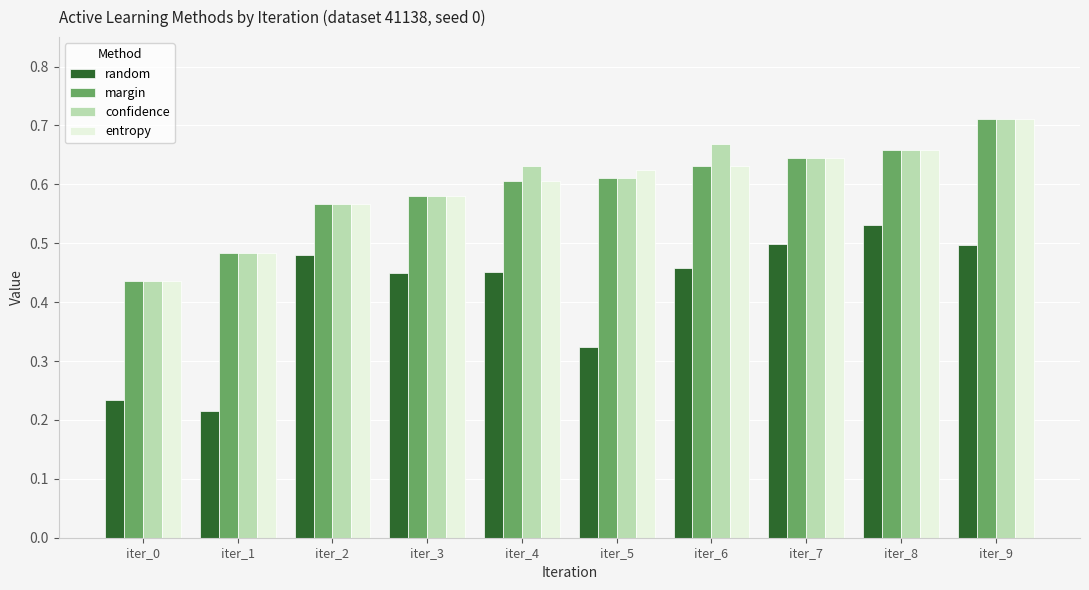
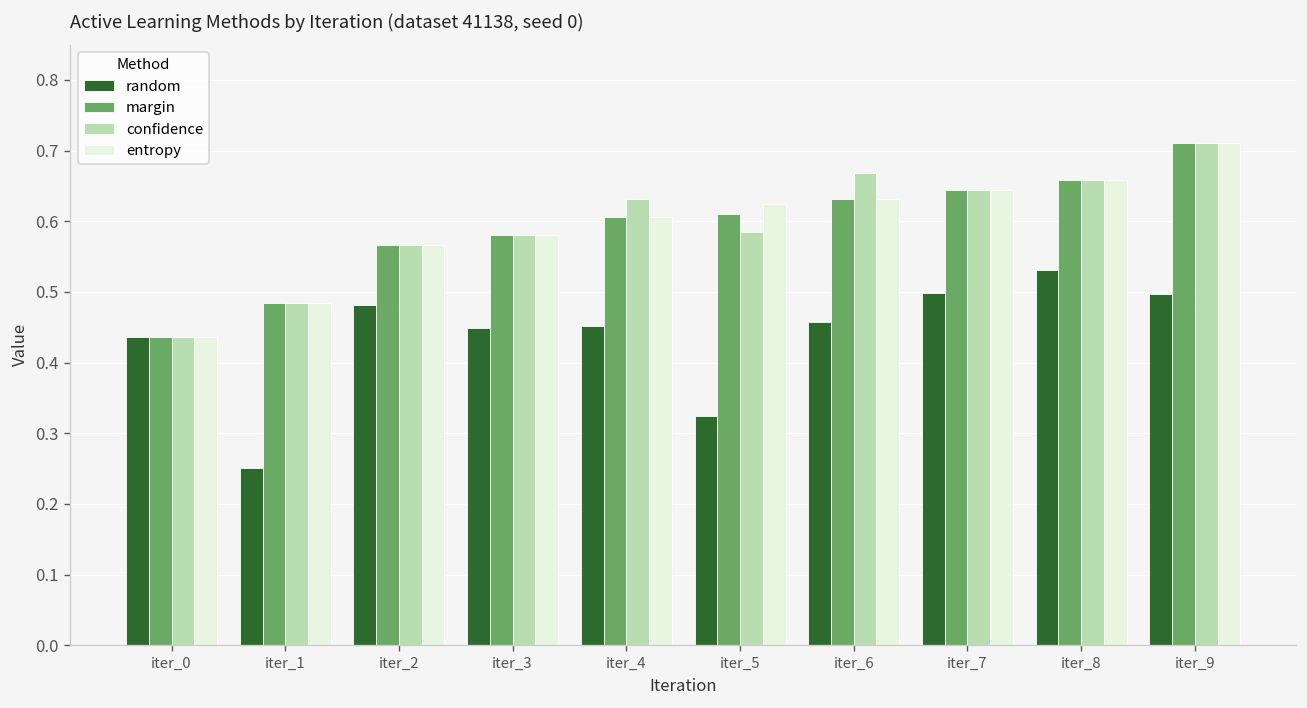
random, iter_0: 0.23 -> 0.44
random, iter_1: 0.22 -> 0.25
confidence, iter_5: 0.61 -> 0.58
